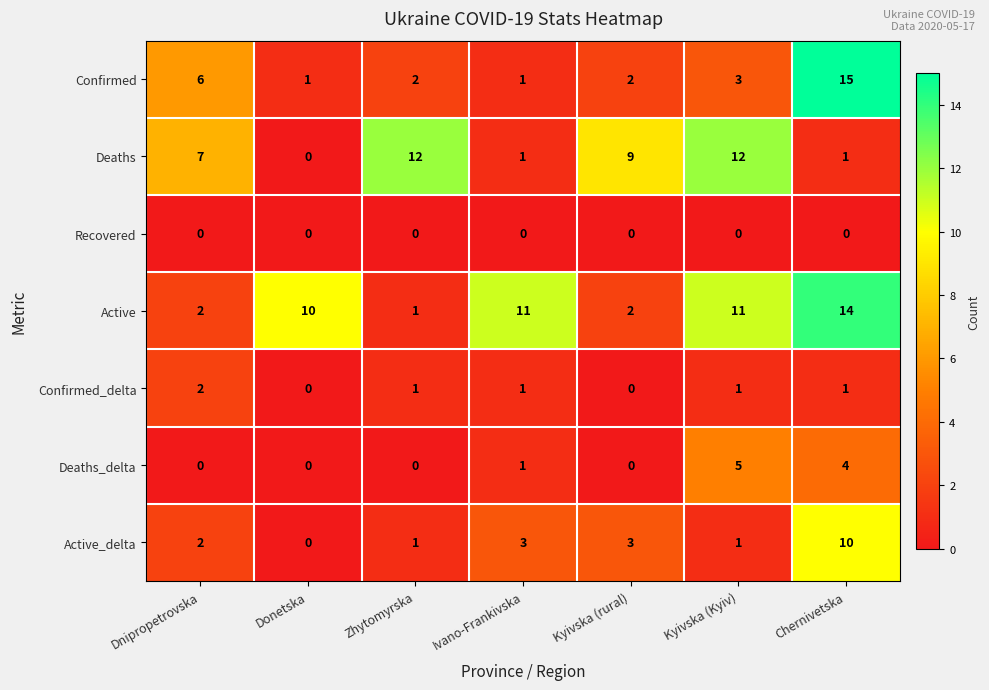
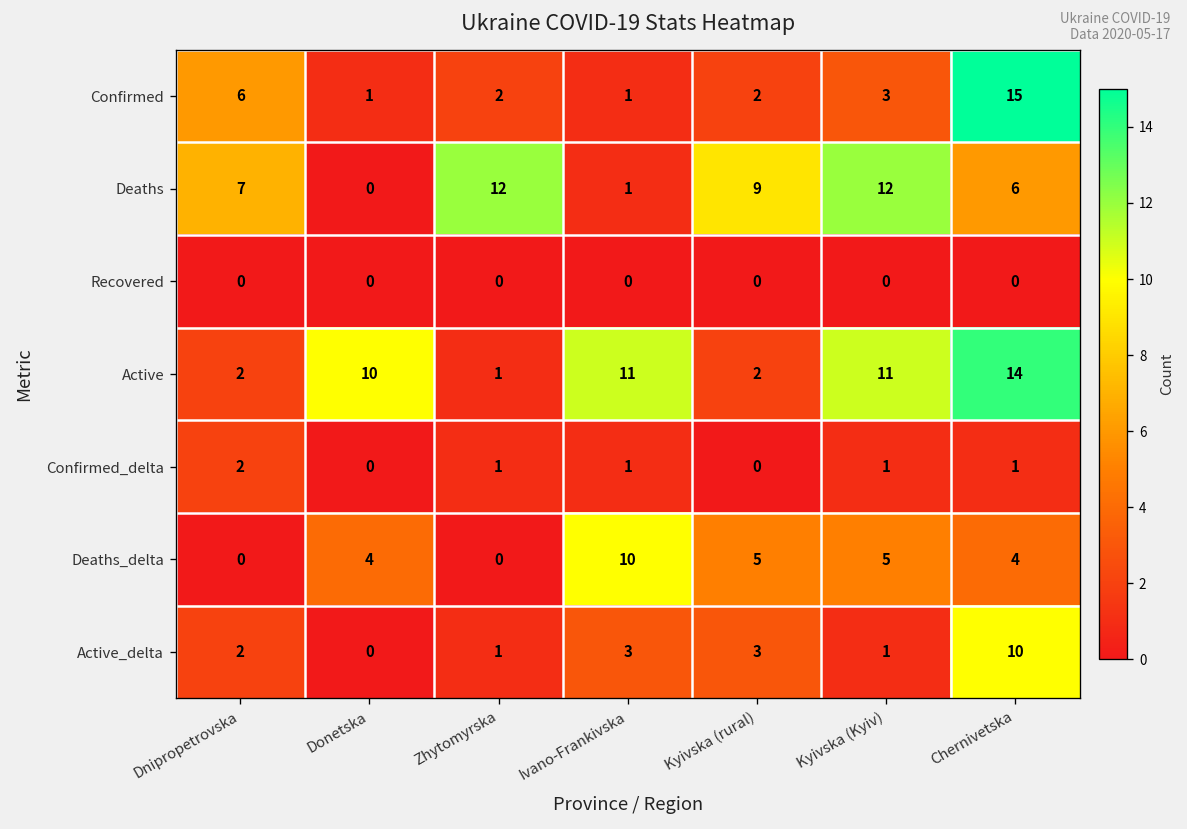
Deaths, Chernivetska: 1 -> 6
Deaths_delta, Donetska: 0 -> 4
Deaths_delta, Ivano-Frankivska: 1 -> 10
Deaths_delta, Kyivska (rural): 0 -> 5
